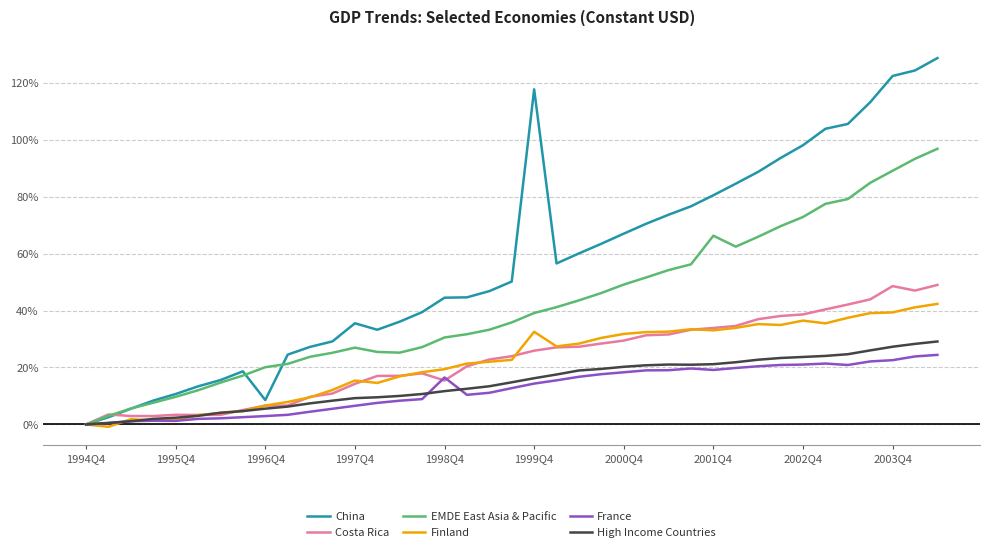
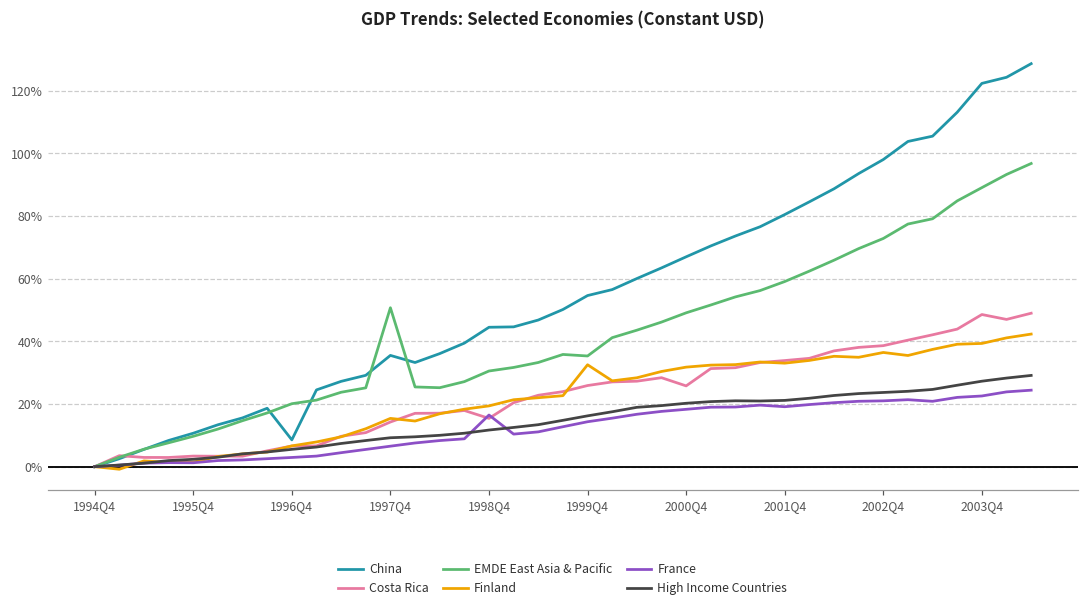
EMDE East Asia & Pacific, 1997Q4: 27% -> 51%
China, 1999Q4: 118% -> 55%
EMDE East Asia & Pacific, 1999Q4: 39% -> 35%
Costa Rica, 2000Q4: 29% -> 26%
EMDE East Asia & Pacific, 2001Q4: 66% -> 59%
